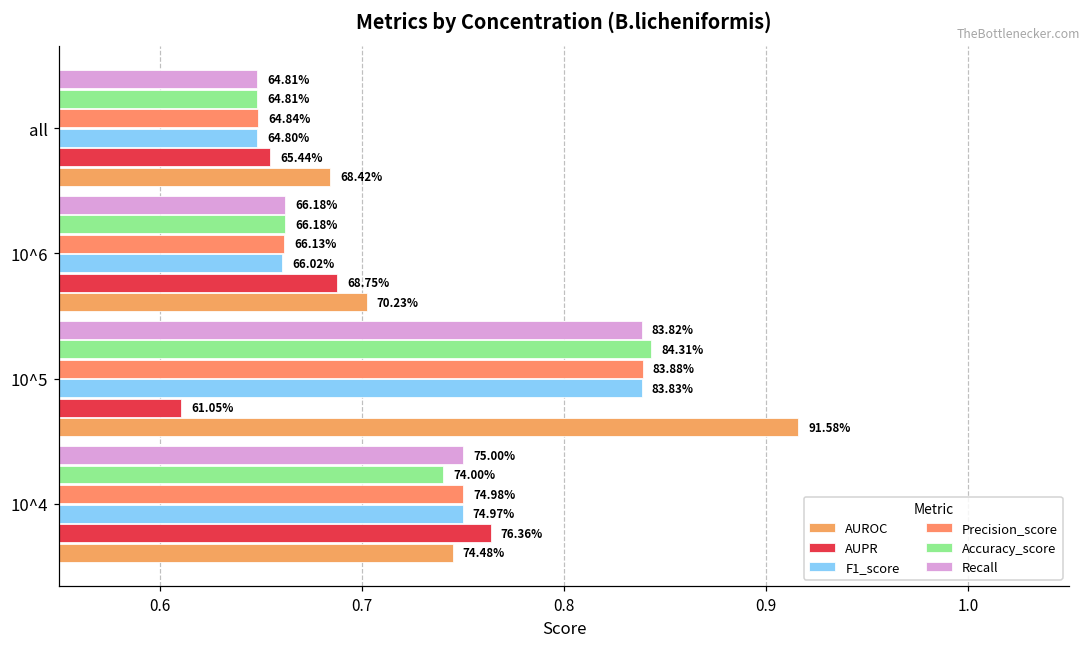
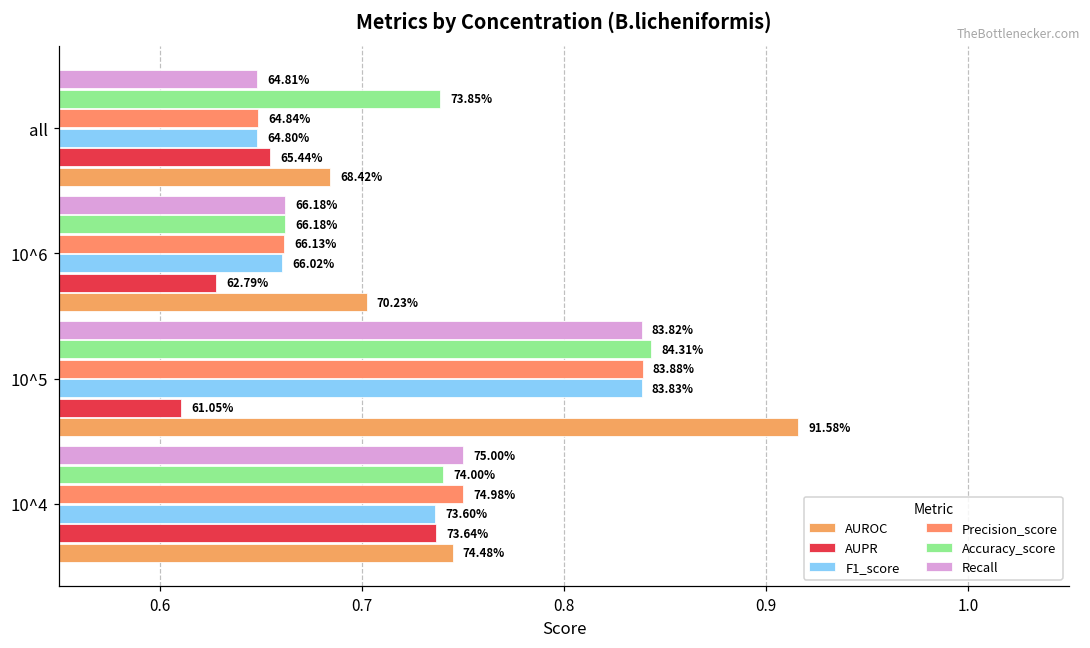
Accuracy_score, all: 64.81% -> 73.85%
AUPR, 10^6: 68.75% -> 62.79%
F1_score, 10^4: 74.97% -> 73.60%
AUPR, 10^4: 76.36% -> 73.64%
